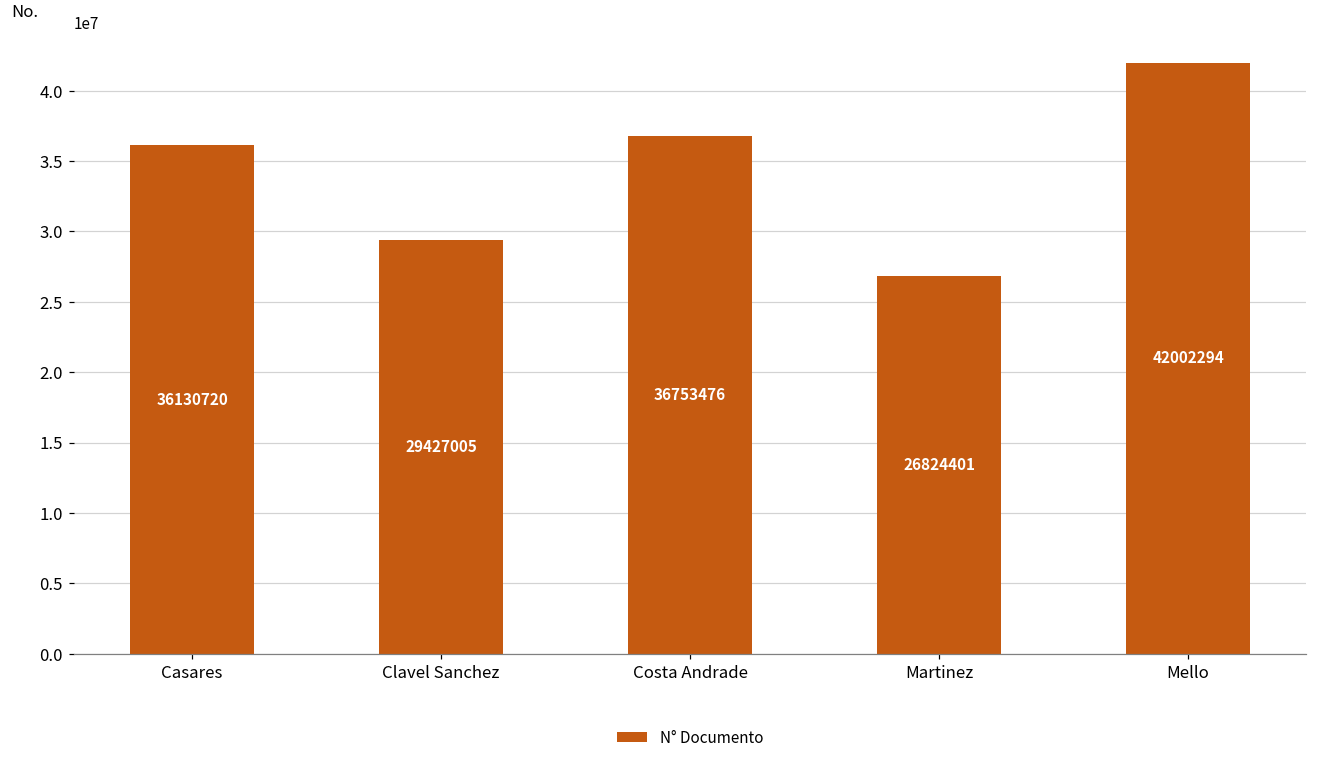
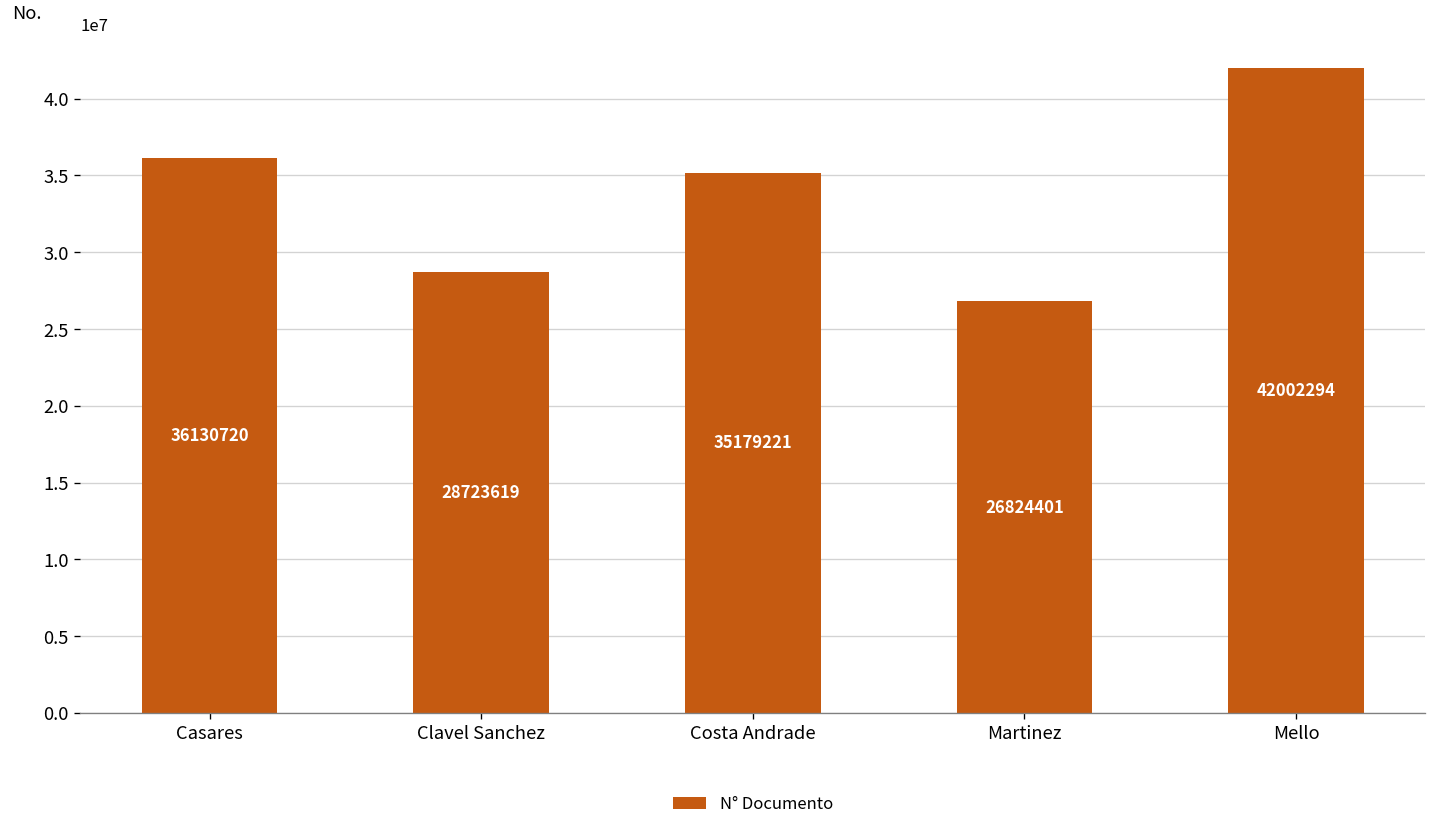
Clavel Sanchez: 29427005 -> 28723619
Costa Andrade: 36753476 -> 35179221
